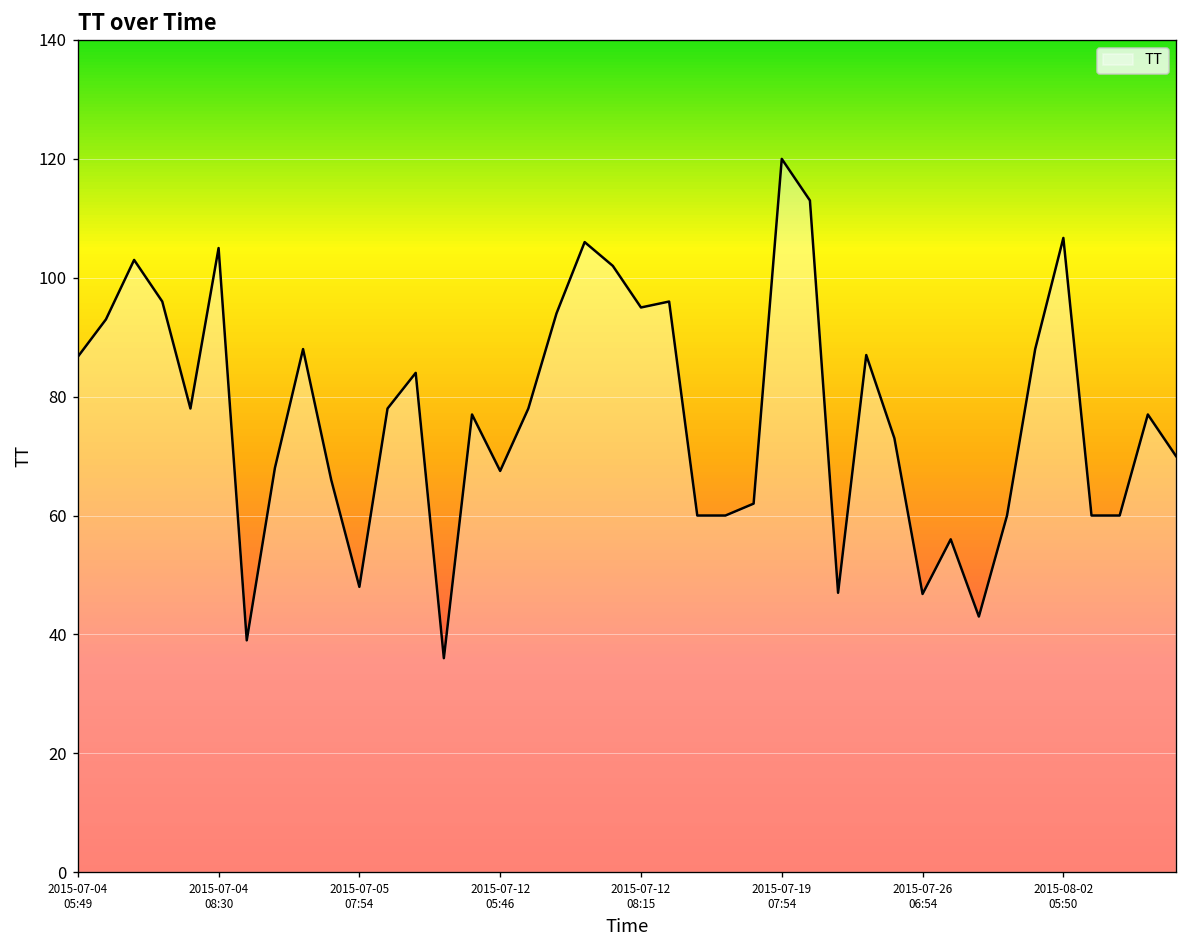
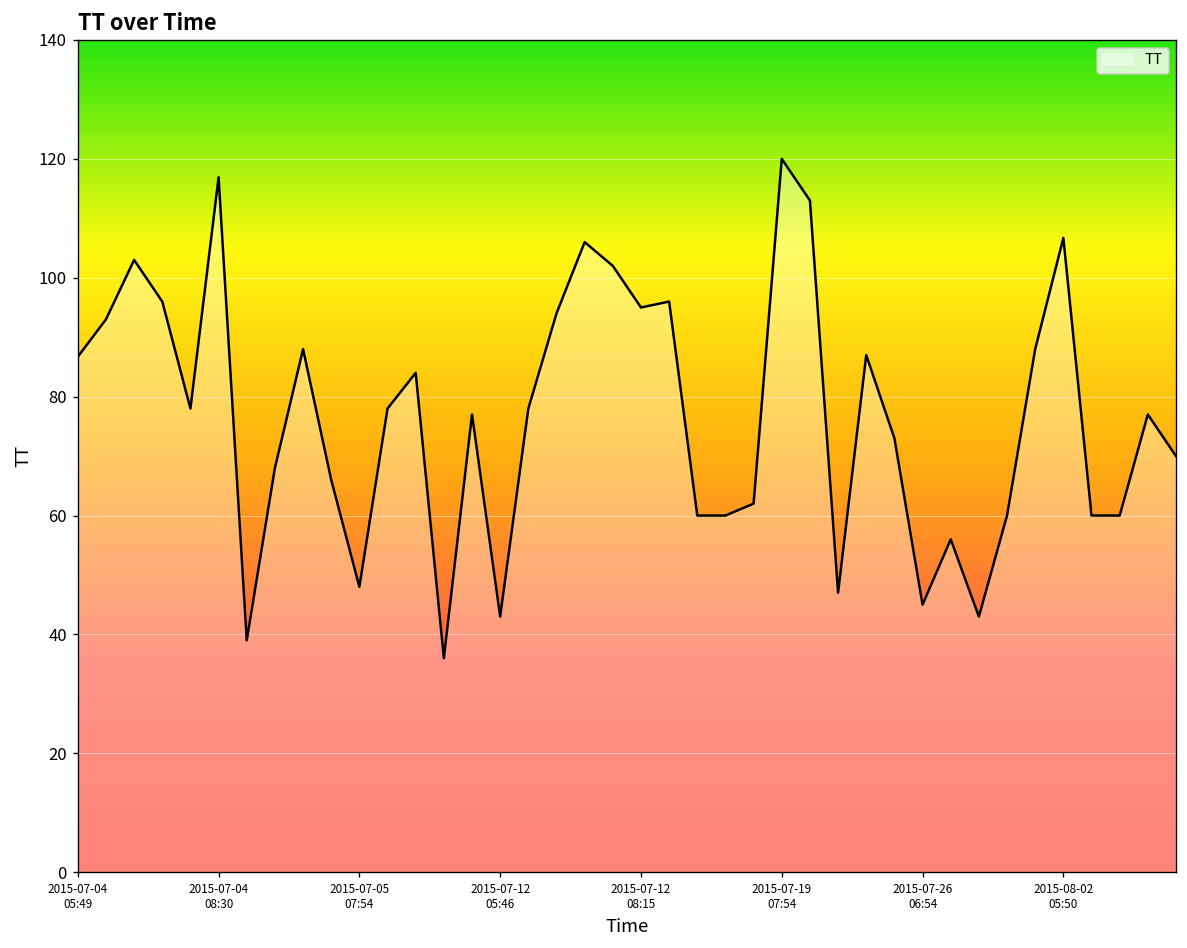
2015-07-04 08:30: 105 -> 117
2015-07-12 05:46: 68 -> 43
2015-07-26 06:54: 47 -> 45
